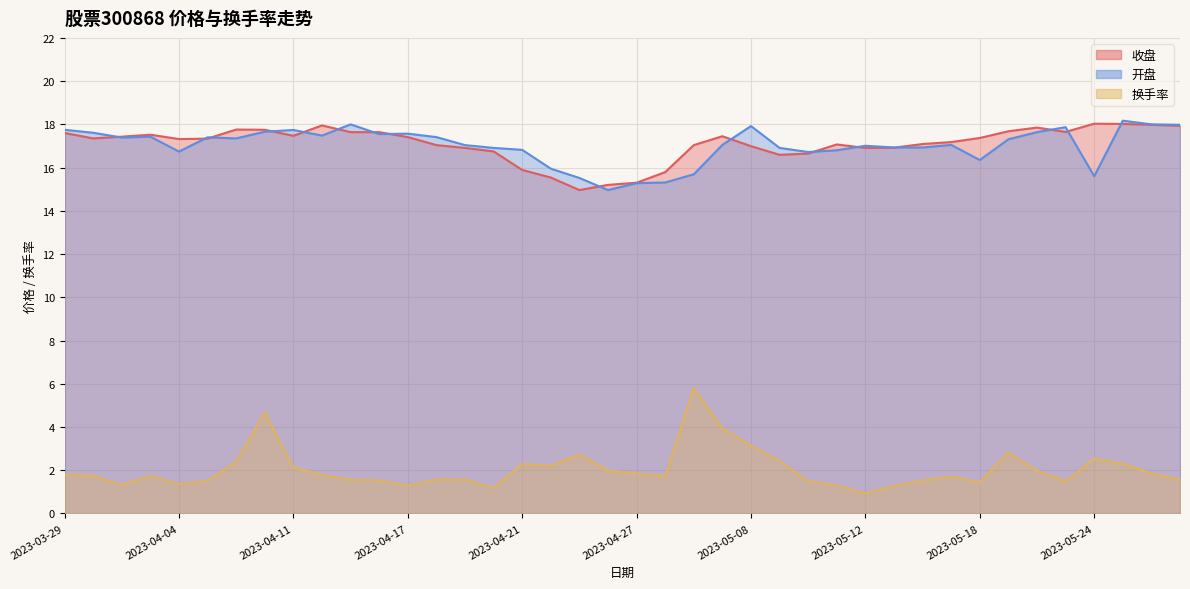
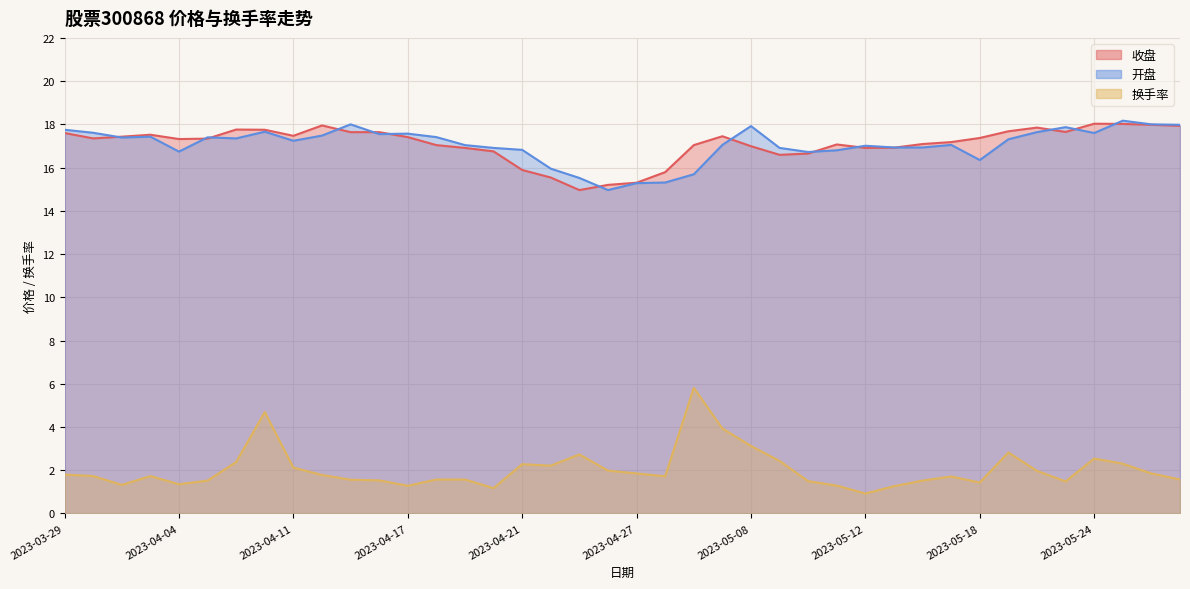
开盘, 2023-04-11: 17.7 -> 17.2
开盘, 2023-05-24: 15.6 -> 17.6
